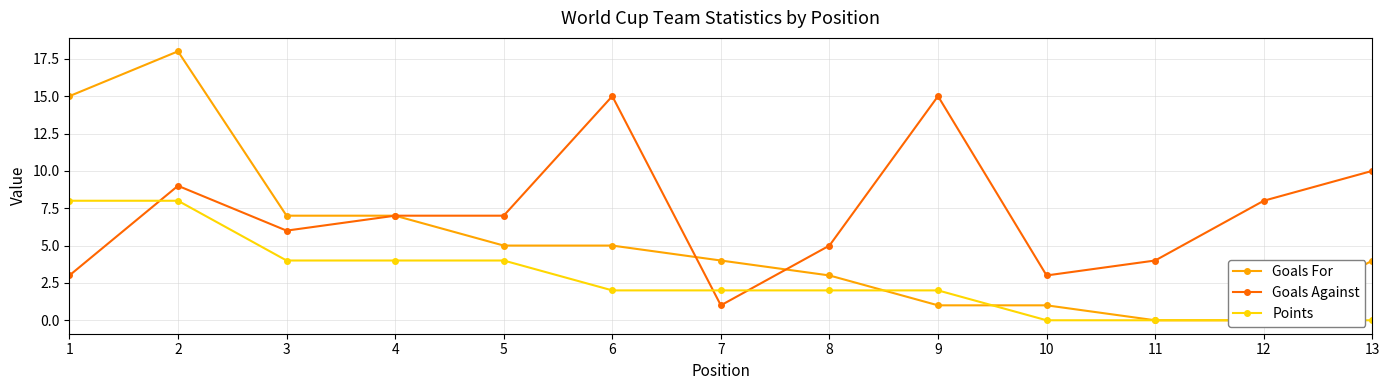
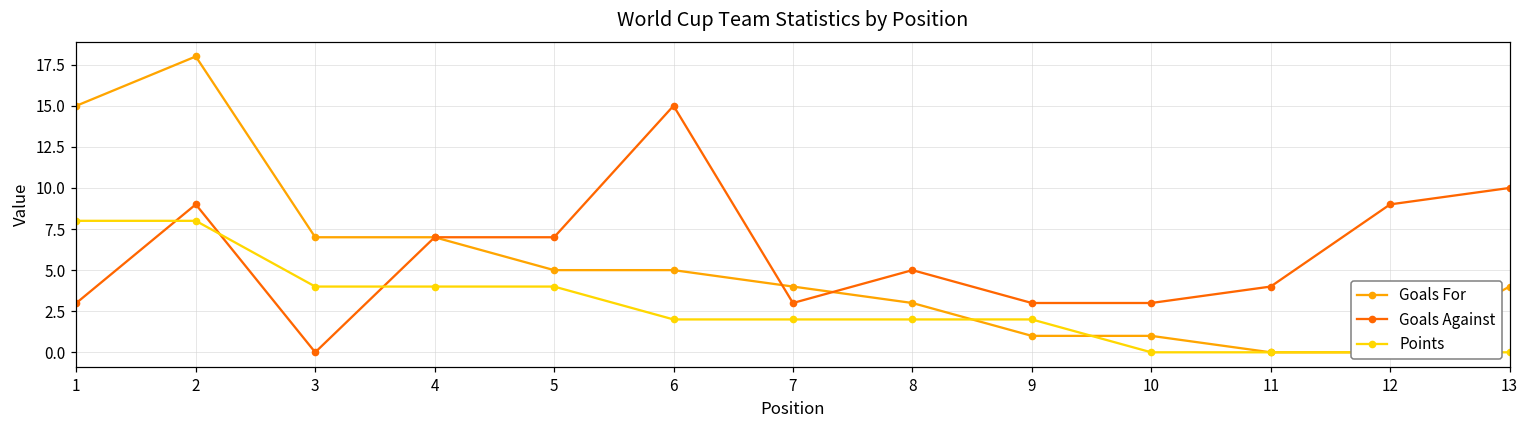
Goals Against, 3: 6 -> 0
Goals Against, 7: 1 -> 3
Goals Against, 9: 15 -> 3
Goals Against, 12: 8 -> 9
